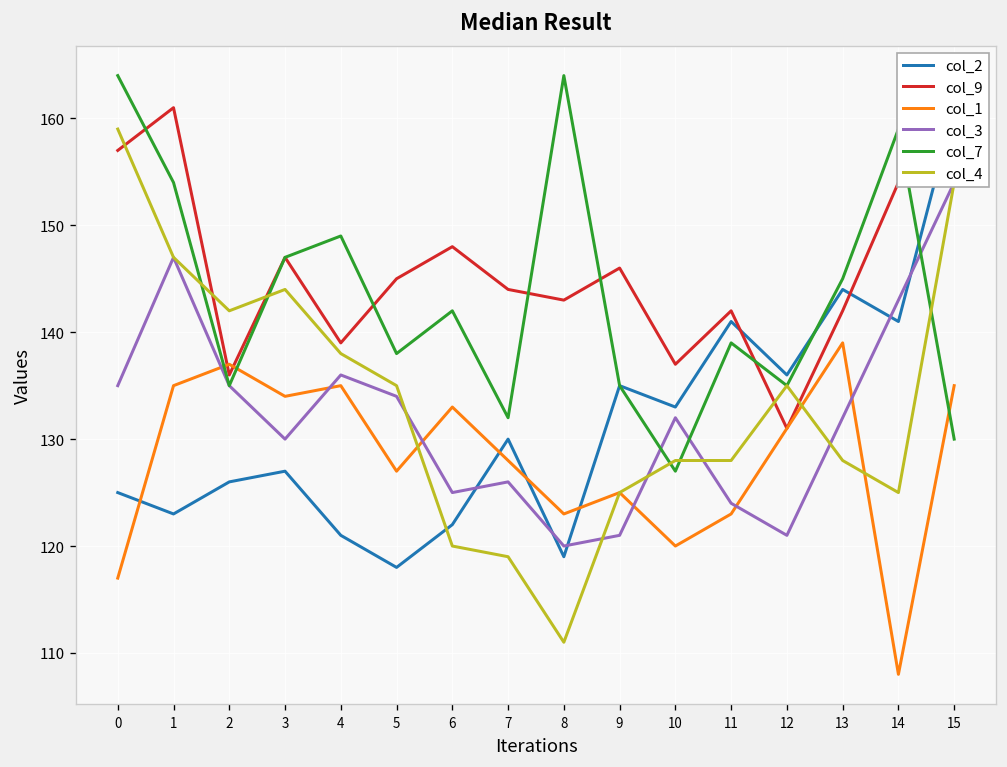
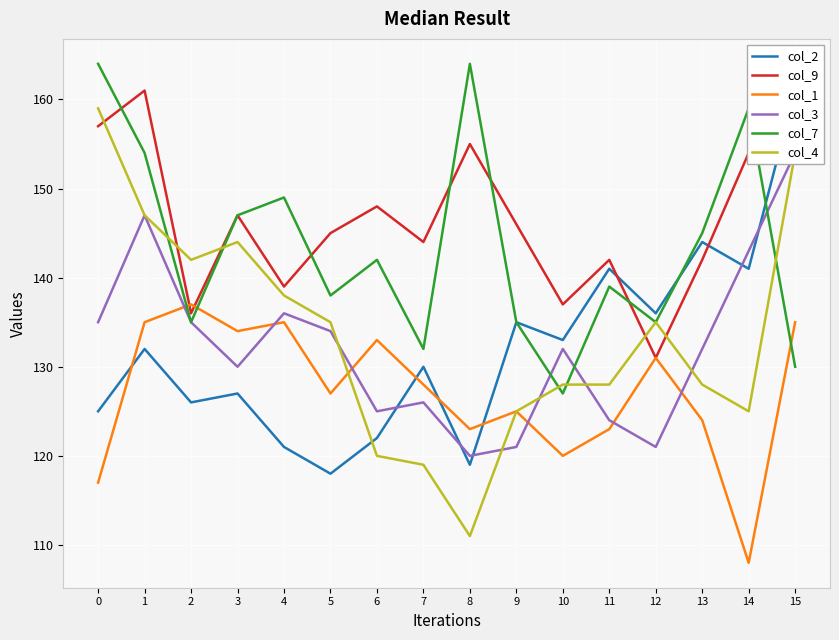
col_2, 1: 123 -> 132
col_9, 8: 143 -> 155
col_1, 13: 139 -> 124
